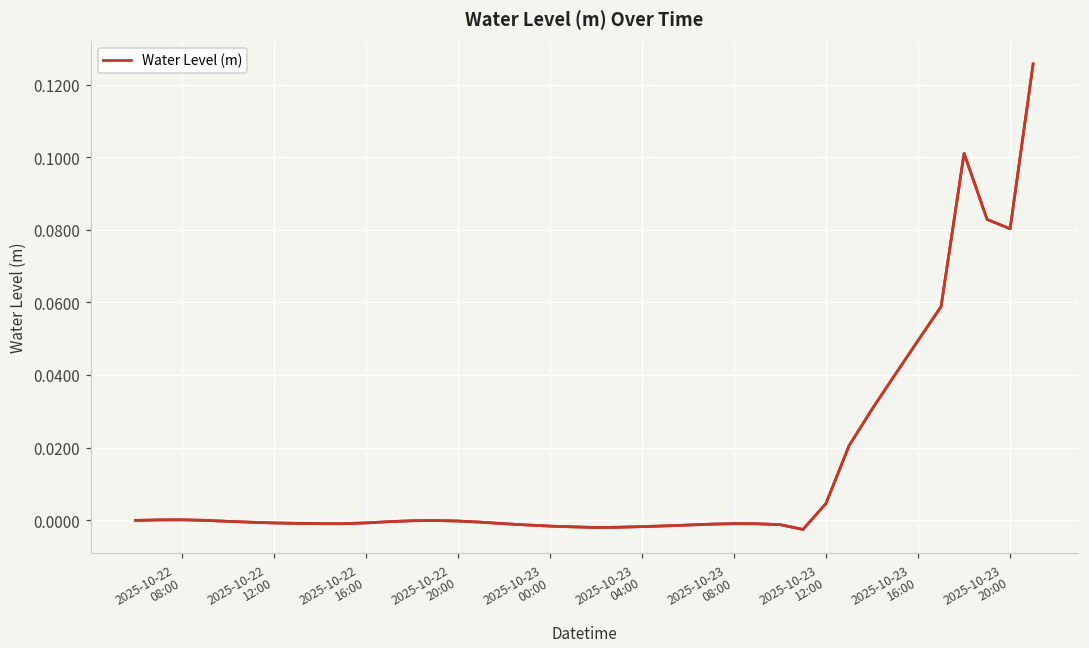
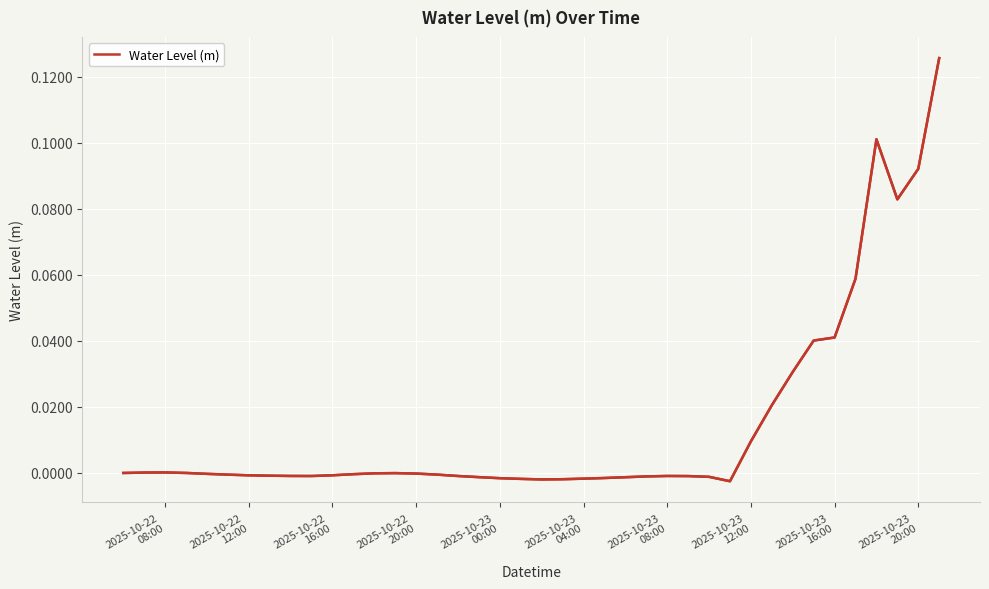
2025-10-23 12:00: 0.005 -> 0.010
2025-10-23 16:00: 0.049 -> 0.041
2025-10-23 20:00: 0.080 -> 0.092
